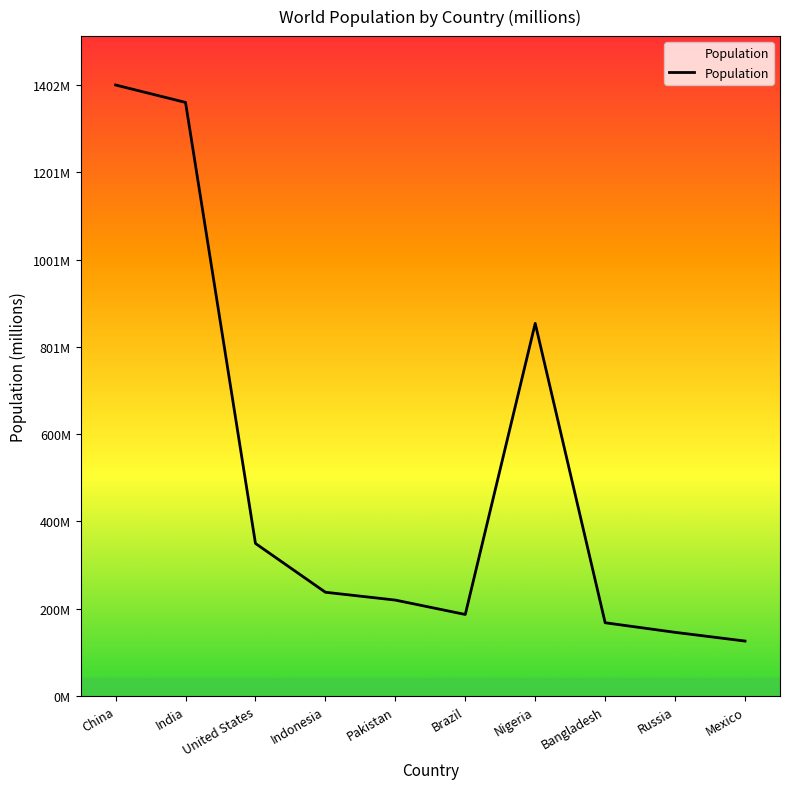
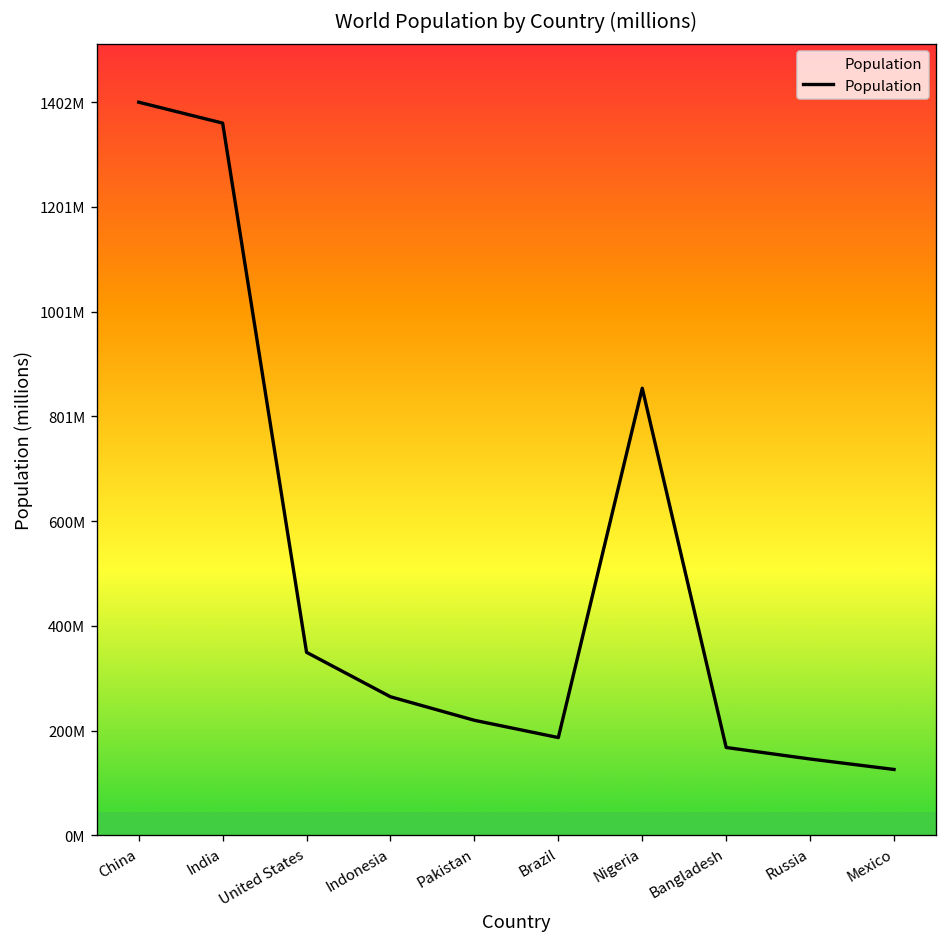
Indonesia: 240000000 -> 270000000
